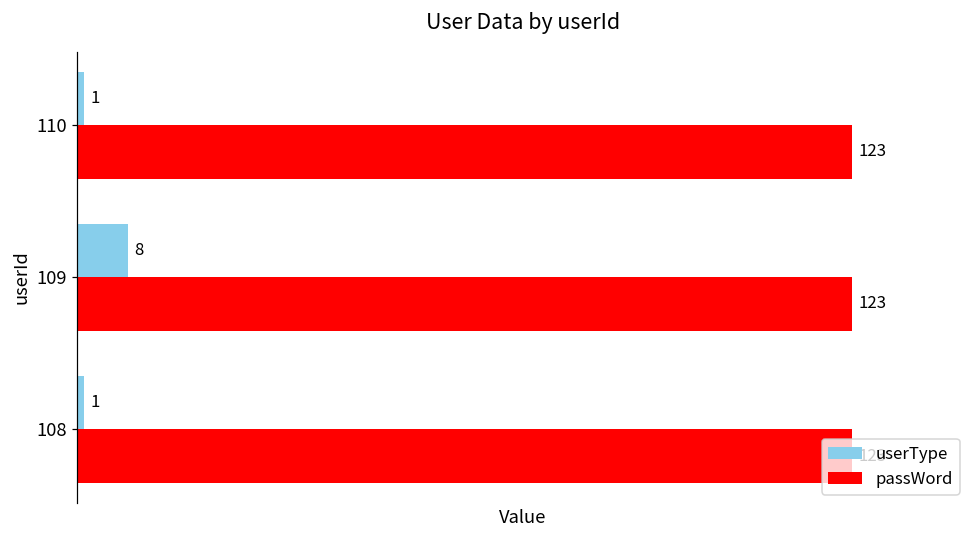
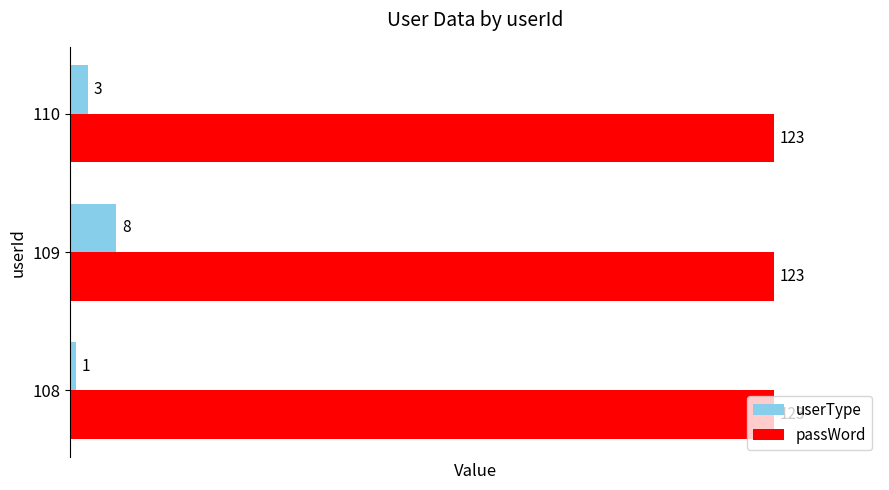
userType, 110: 1 -> 3
